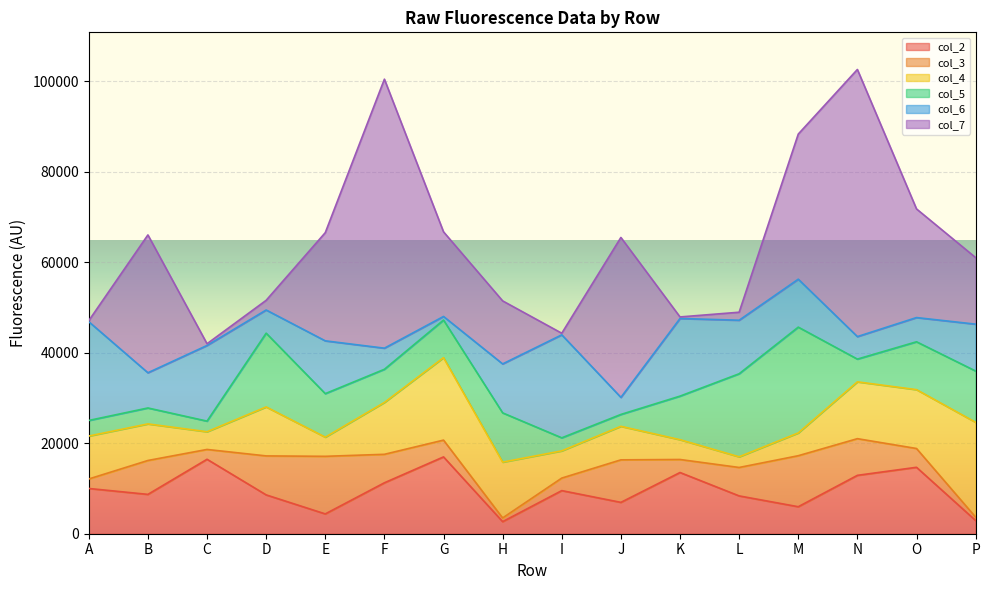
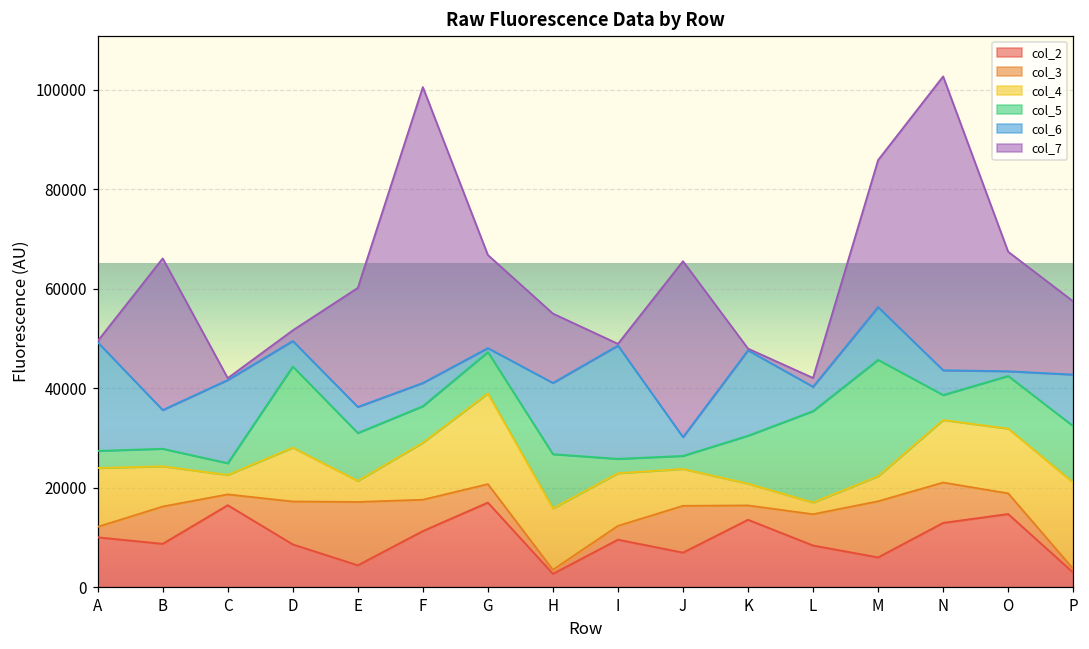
col_4, A: 9000 -> 12000
col_6, E: 12000 -> 5000
col_6, H: 11000 -> 14000
col_4, I: 6000 -> 11000
col_6, L: 12000 -> 5000
col_7, M: 32000 -> 30000
col_6, O: 5000 -> 1000
col_4, P: 21000 -> 17000
